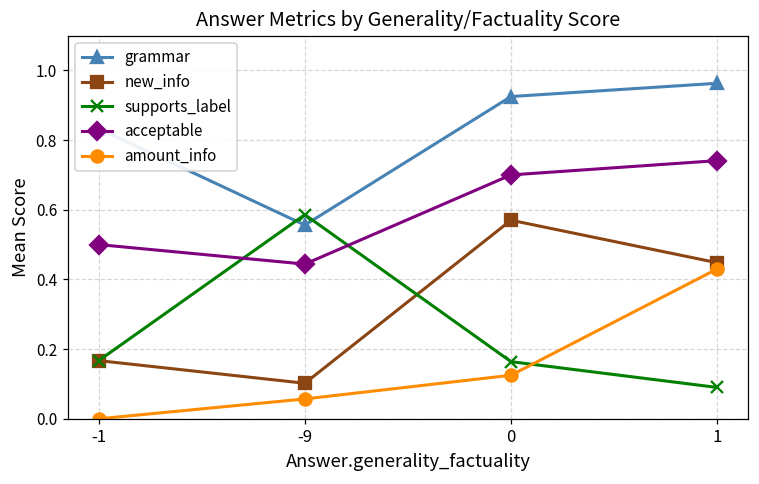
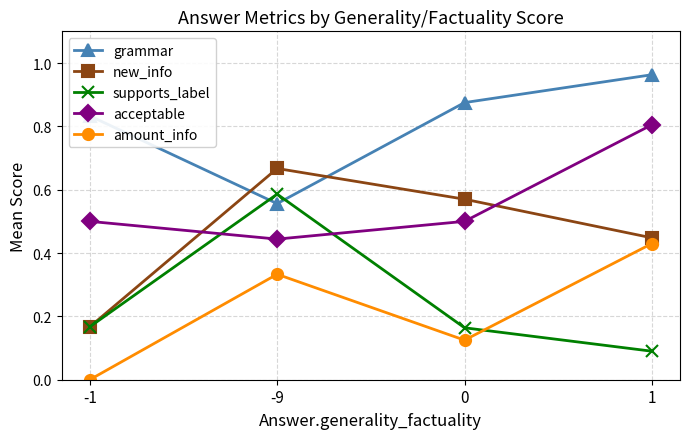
new_info, -9: 0.10 -> 0.67
amount_info, -9: 0.06 -> 0.33
grammar, 0: 0.93 -> 0.88
acceptable, 0: 0.7 -> 0.5
acceptable, 1: 0.74 -> 0.81
